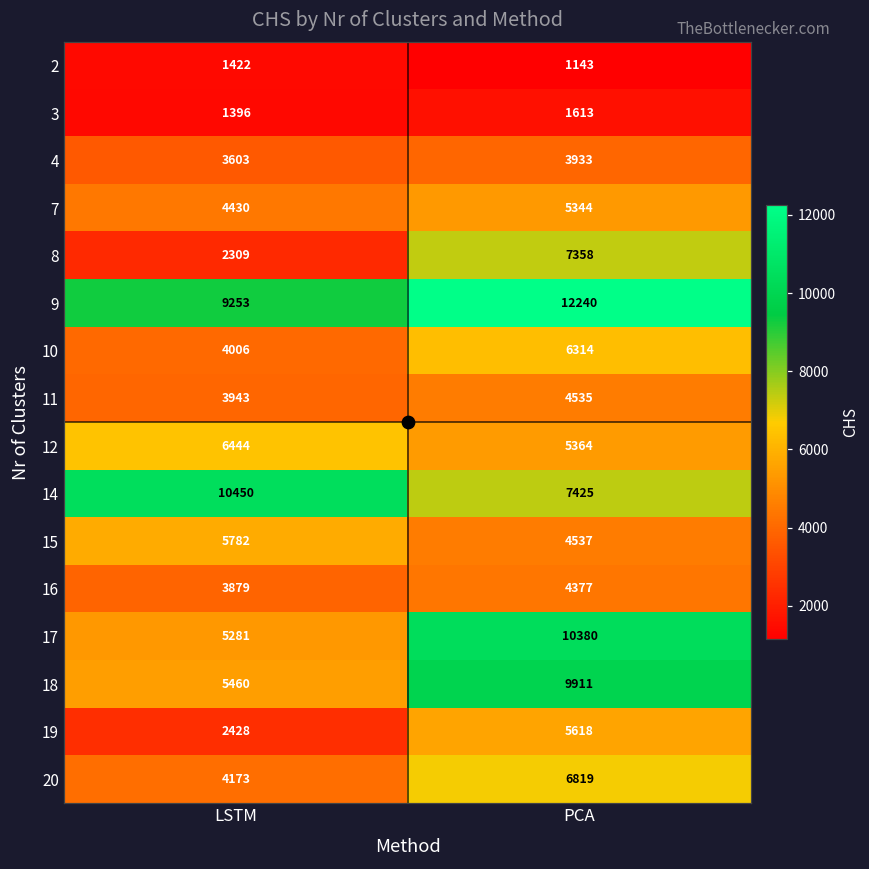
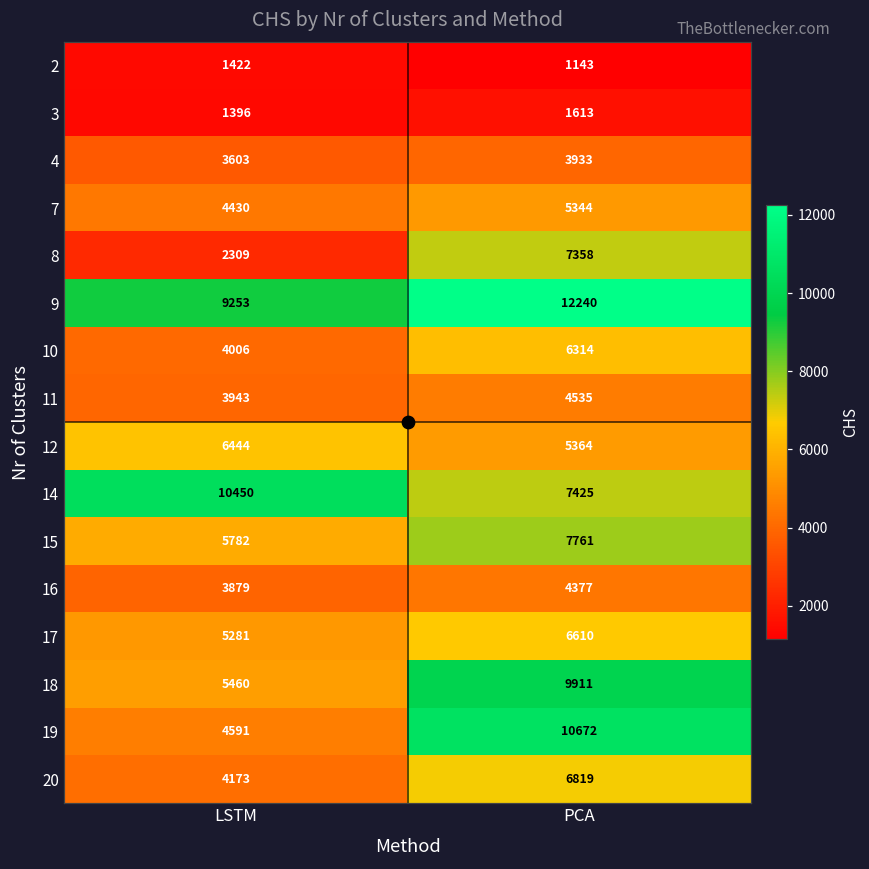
15, PCA: 4537 -> 7761
17, PCA: 10380 -> 6610
19, LSTM: 2428 -> 4591
19, PCA: 5618 -> 10672
